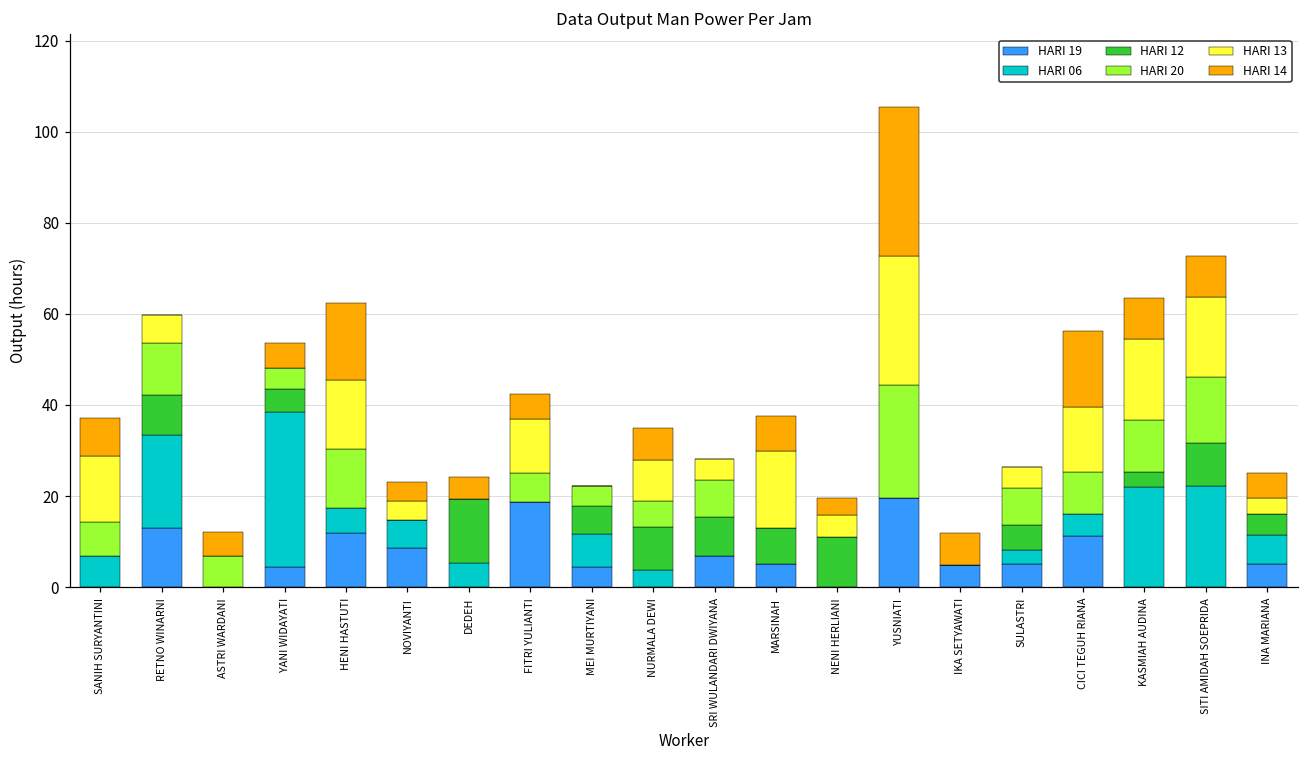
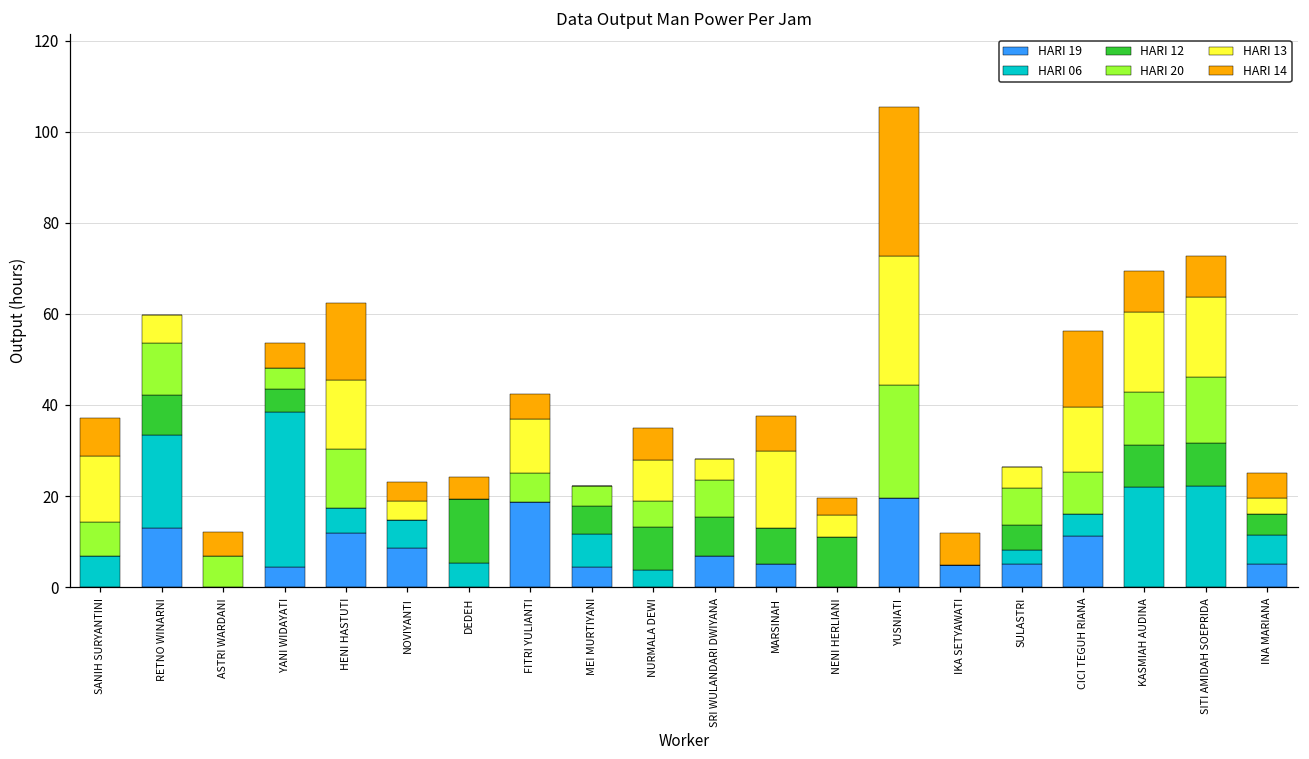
HARI 12, KASMIAH AUDINA: 3 -> 9
